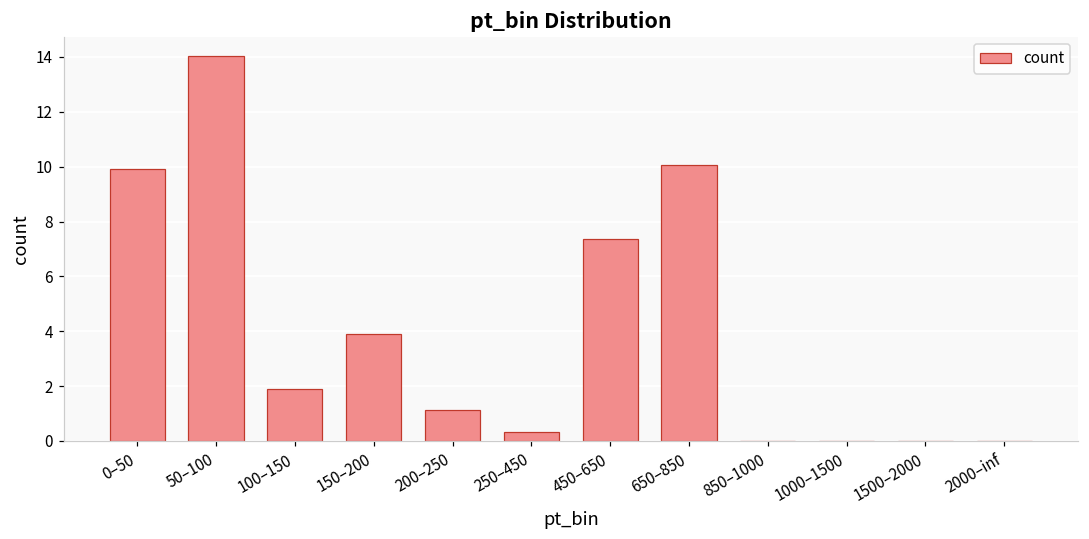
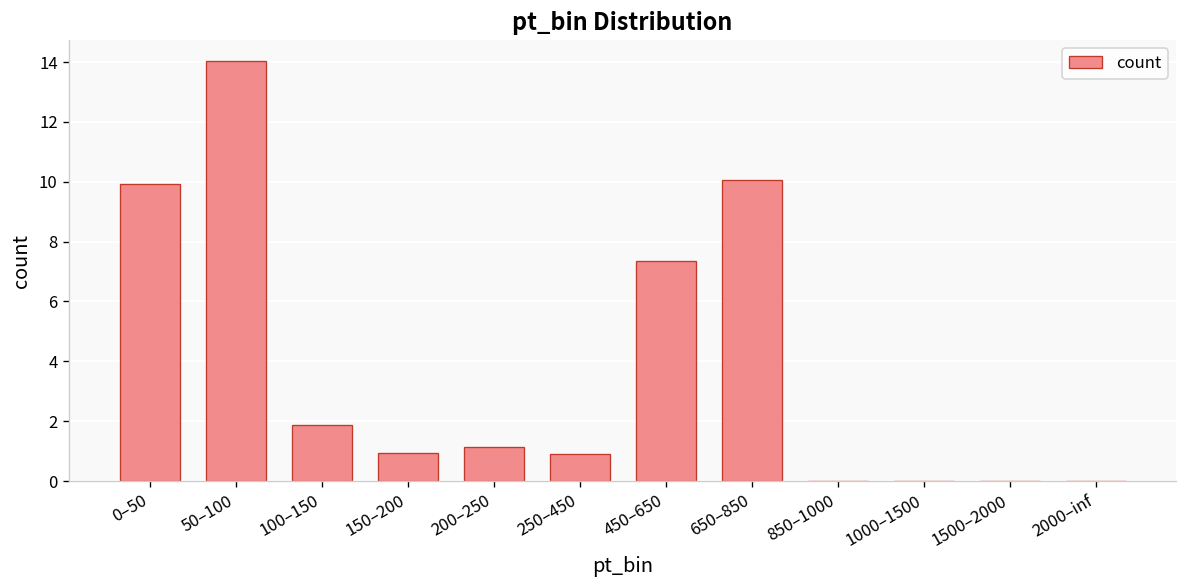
150–200: 3.9 -> 0.9
250–450: 0.3 -> 0.9
